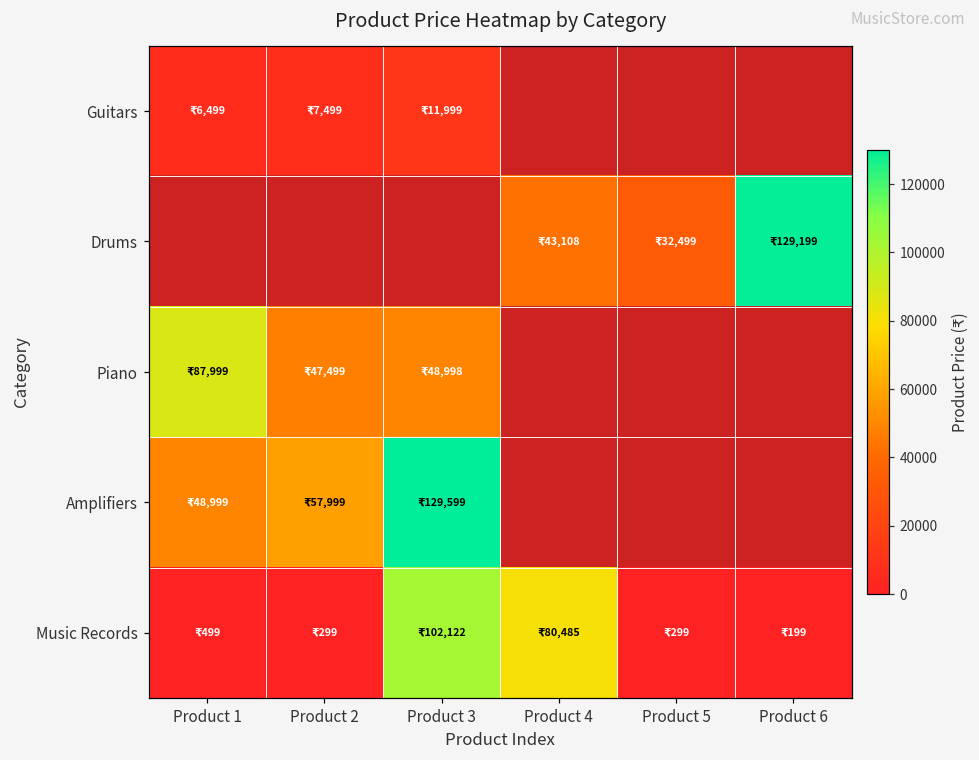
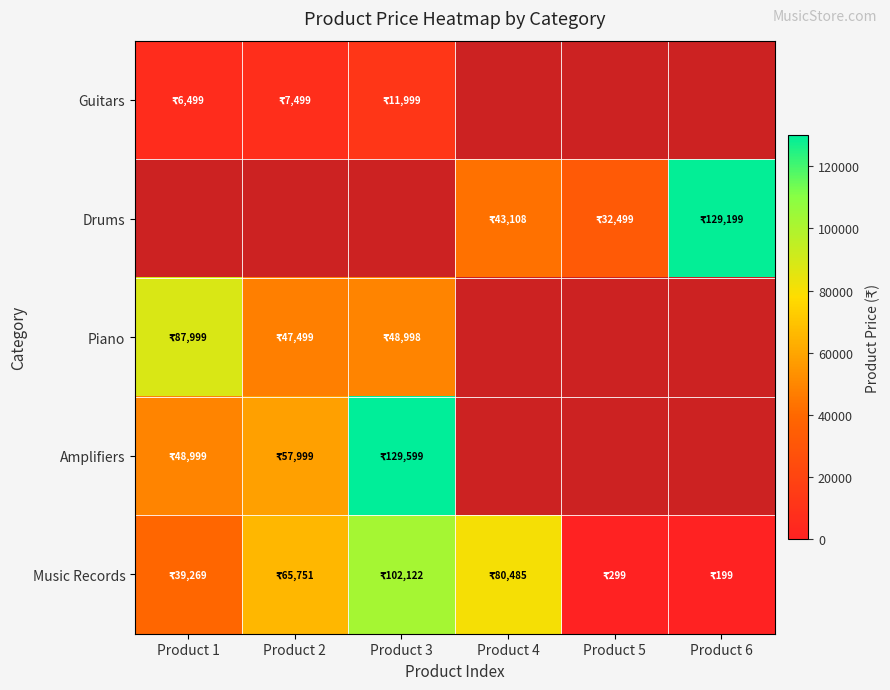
Music Records, Product 1: 499 -> 39,269
Music Records, Product 2: 299 -> 65,751
